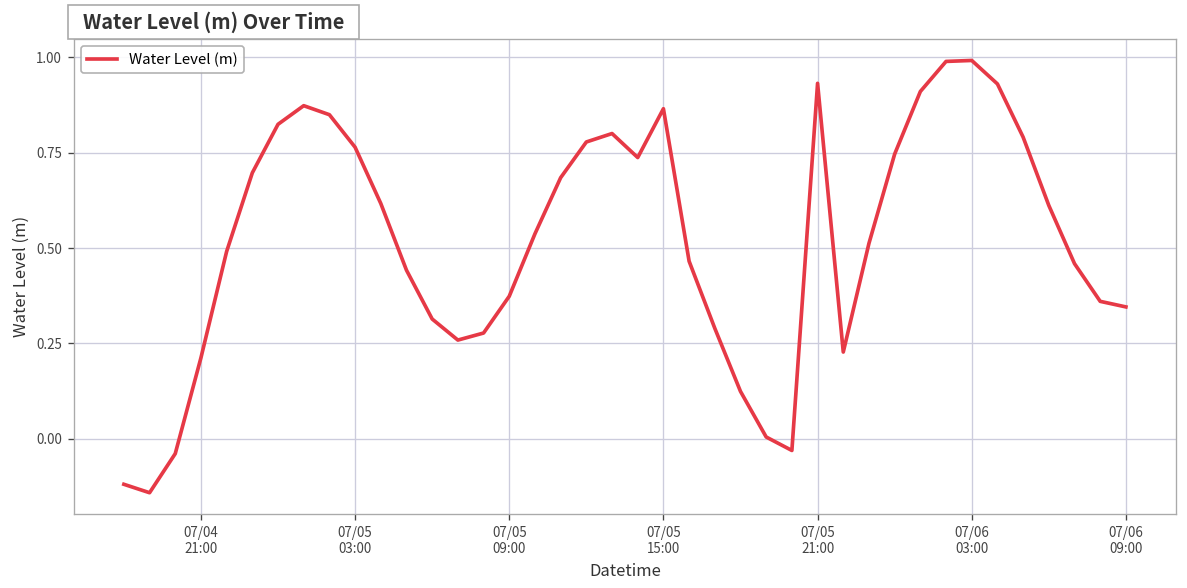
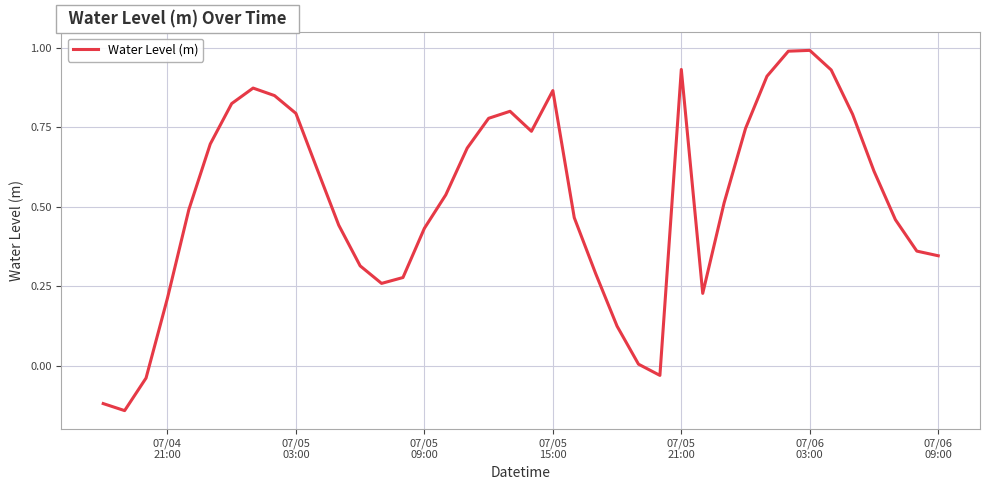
07/05 03:00: 0.76 -> 0.79
07/05 09:00: 0.37 -> 0.43
